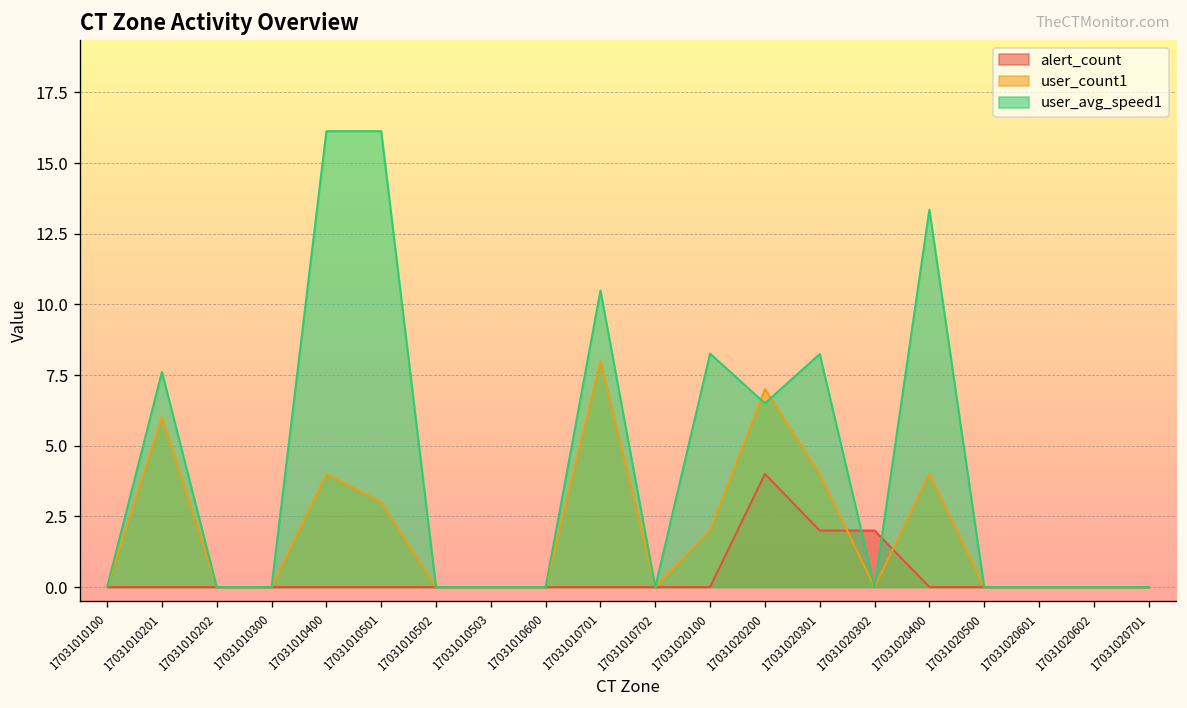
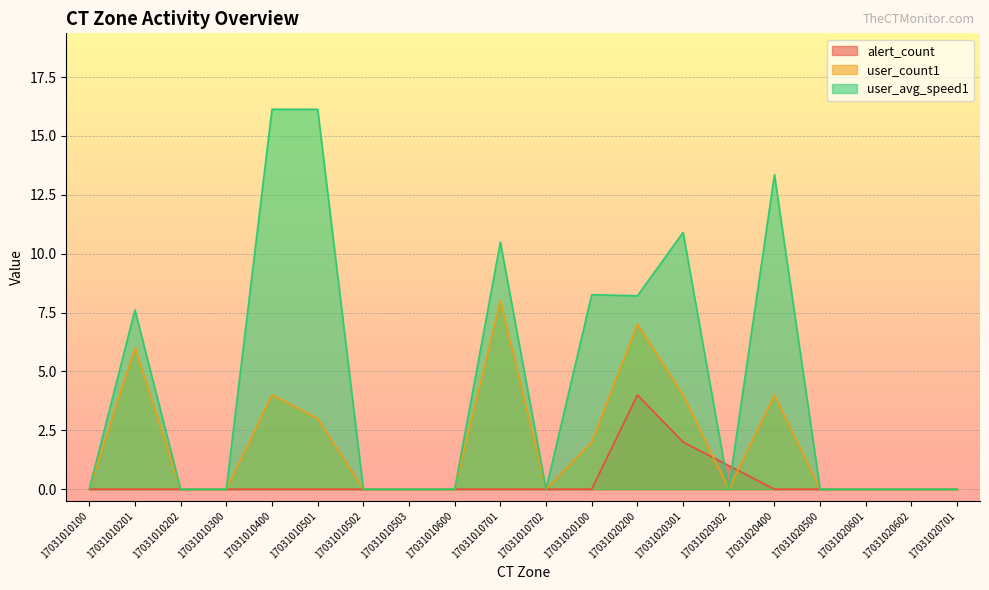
user_avg_speed1, 17031020200: 6.5 -> 8.2
user_avg_speed1, 17031020301: 8.2 -> 10.9
alert_count, 17031020302: 2 -> 1
